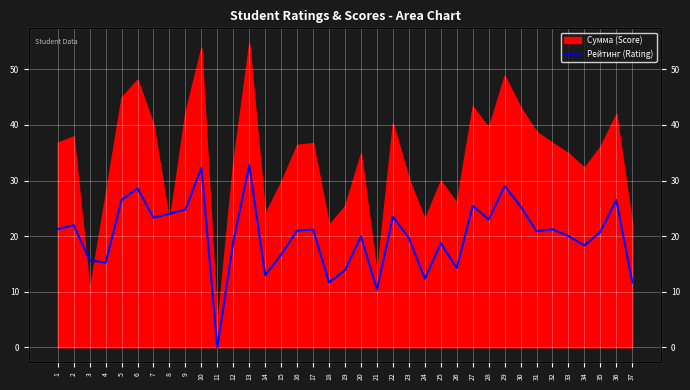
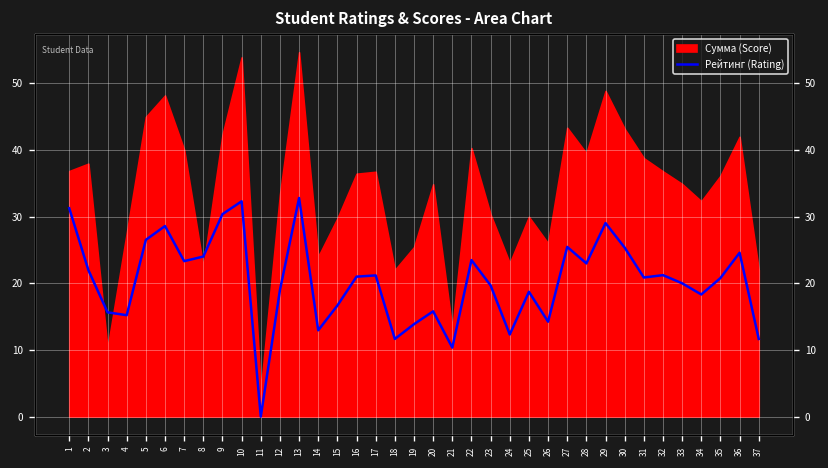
Рейтинг (Rating), 1: 21 -> 31
Рейтинг (Rating), 9: 25 -> 30
Рейтинг (Rating), 20: 20 -> 16
Рейтинг (Rating), 36: 26 -> 25
